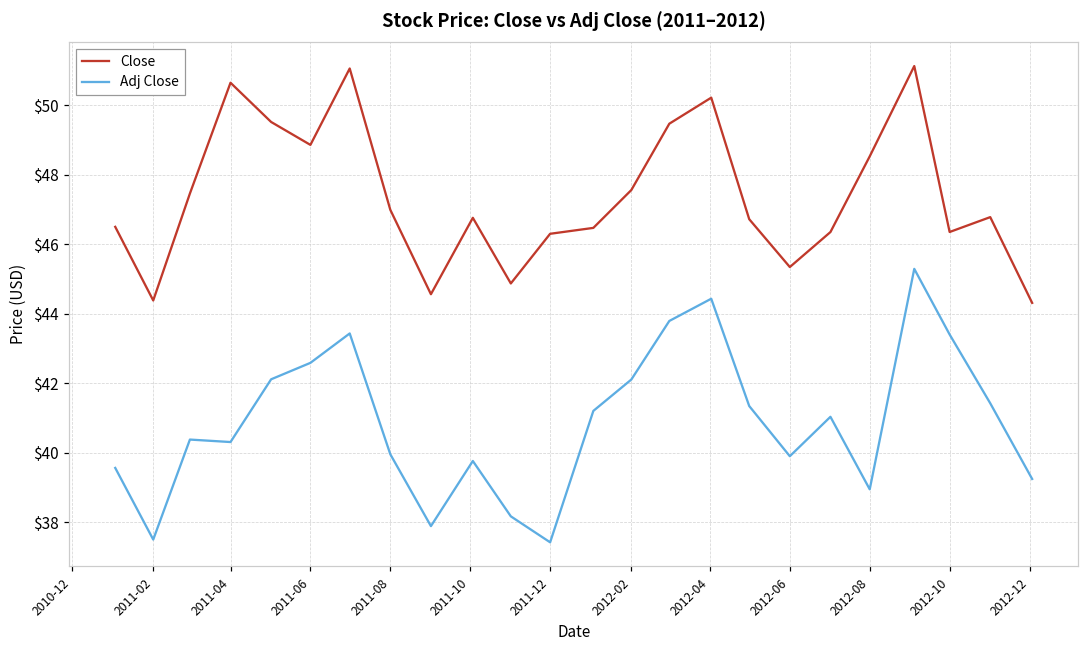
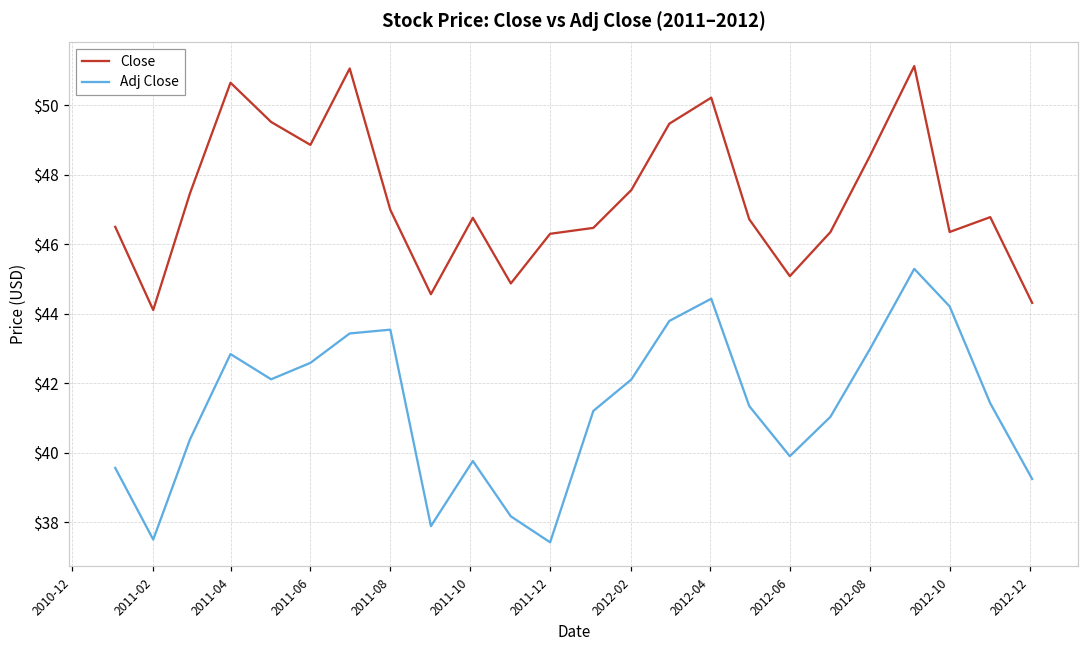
Close, 2011-02: $44.4 -> $44.1
Adj Close, 2011-04: $40.3 -> $42.8
Adj Close, 2011-08: $40.0 -> $43.5
Close, 2012-06: $45.3 -> $45.1
Adj Close, 2012-08: $38.9 -> $43.0
Adj Close, 2012-10: $43.4 -> $44.2
